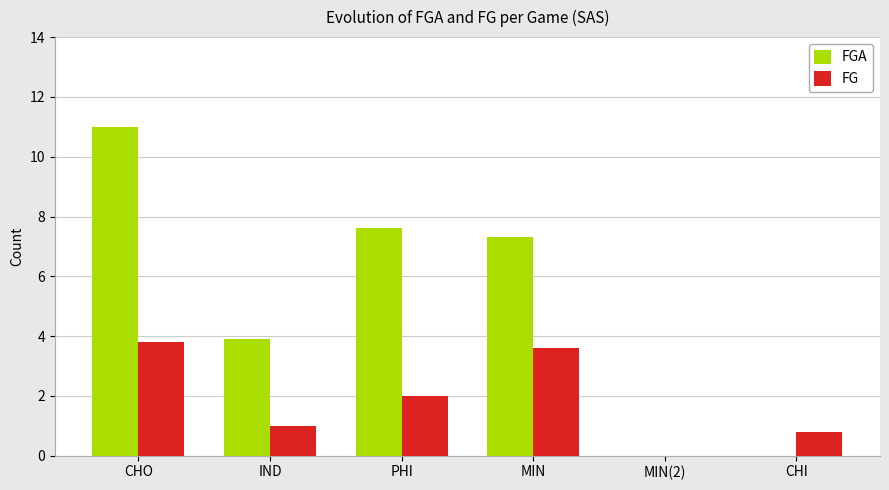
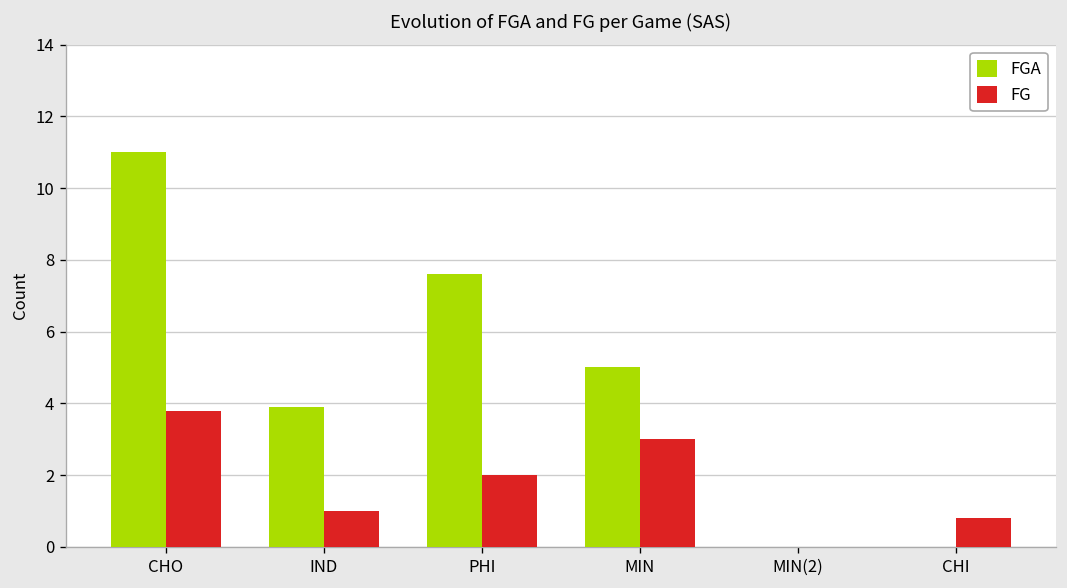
FGA, MIN: 7.3 -> 5.0
FG, MIN: 3.6 -> 3.0
